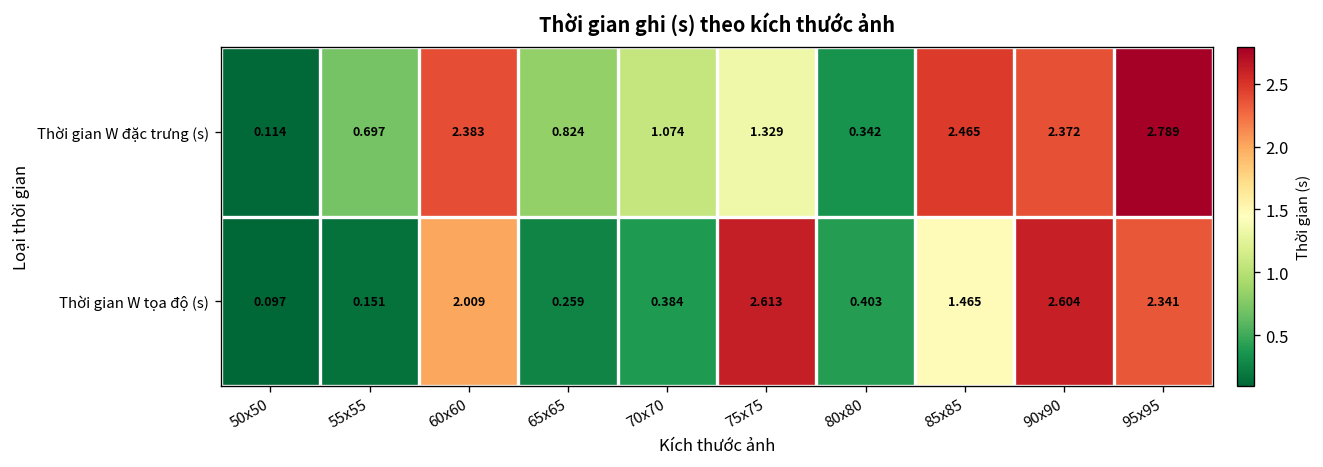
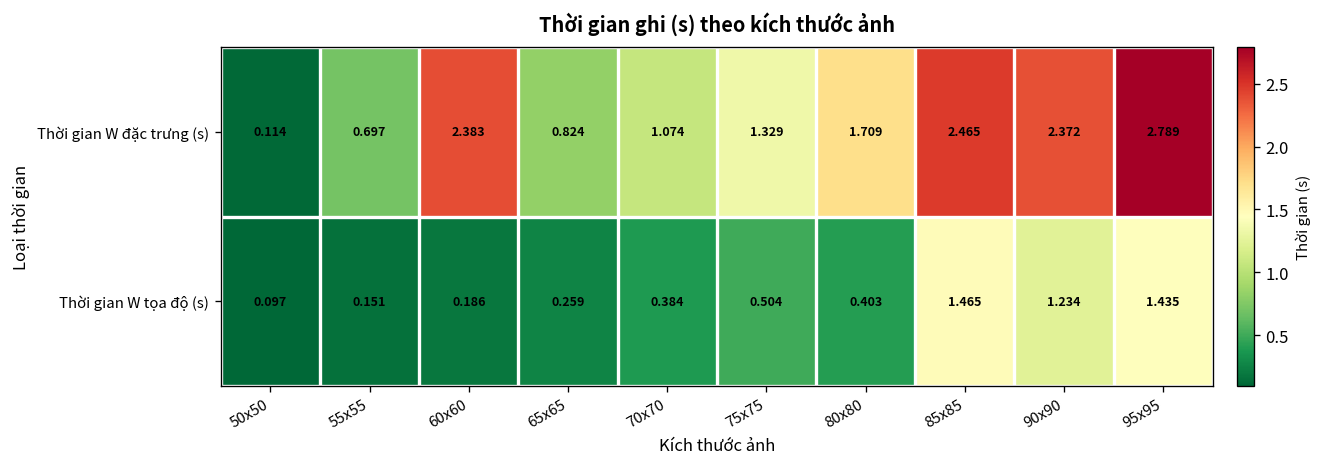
Thời gian W đặc trưng (s), 80x80: 0.342 -> 1.709
Thời gian W tọa độ (s), 60x60: 2.009 -> 0.186
Thời gian W tọa độ (s), 75x75: 2.613 -> 0.504
Thời gian W tọa độ (s), 90x90: 2.604 -> 1.234
Thời gian W tọa độ (s), 95x95: 2.341 -> 1.435
